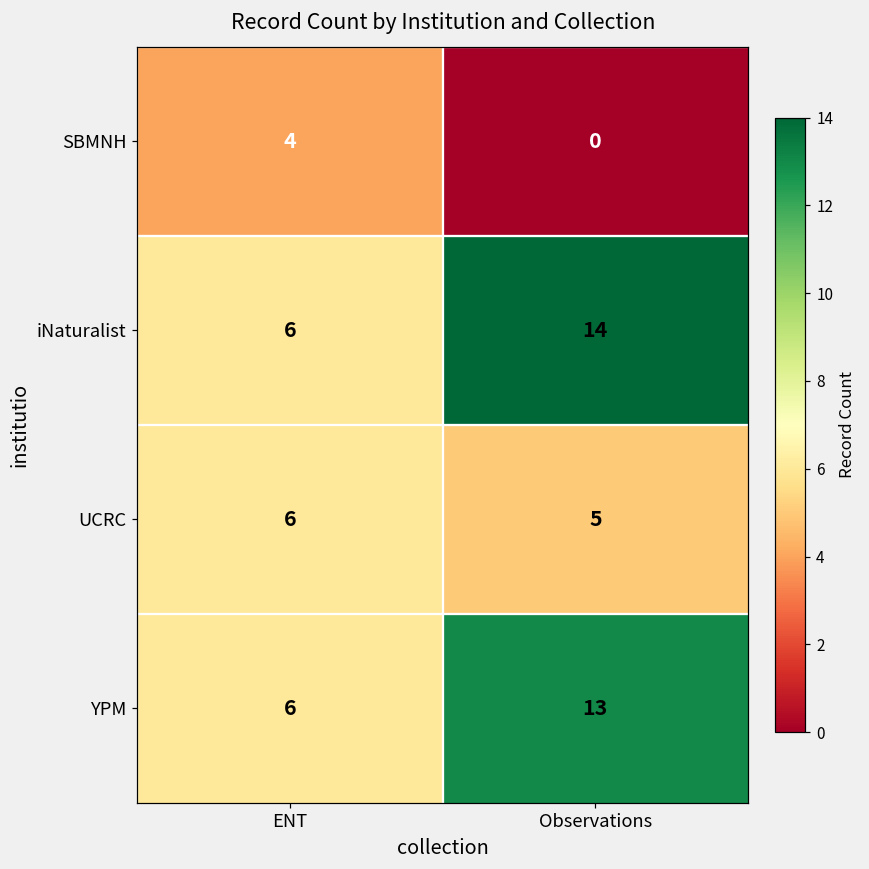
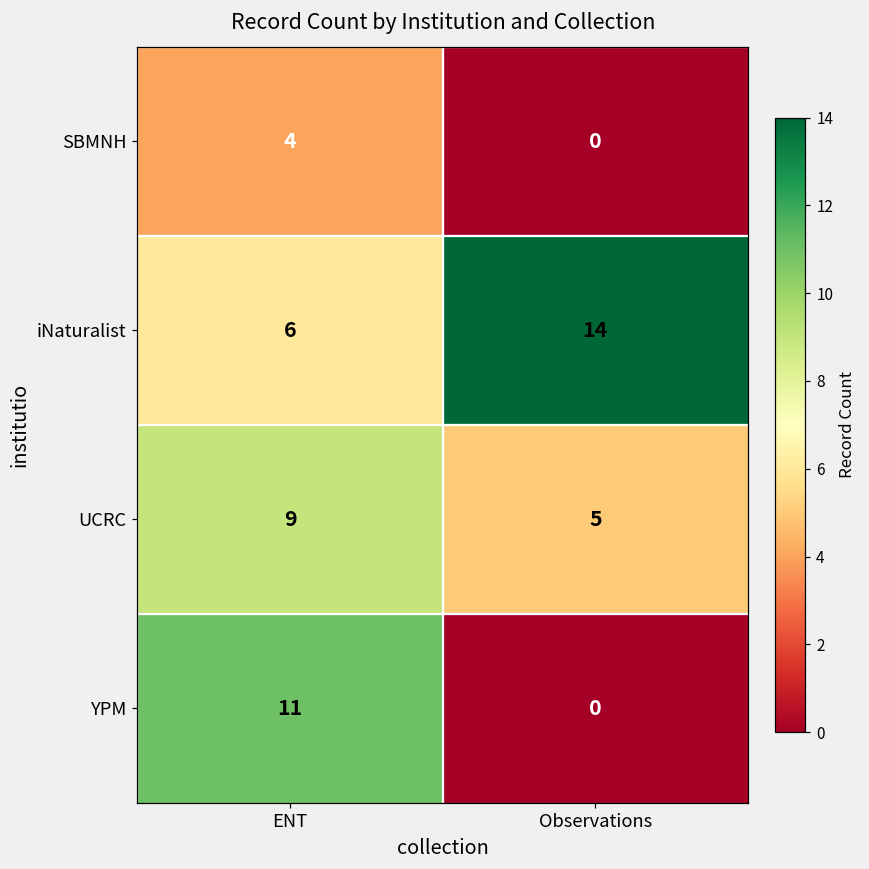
UCRC, ENT: 6 -> 9
YPM, ENT: 6 -> 11
YPM, Observations: 13 -> 0
